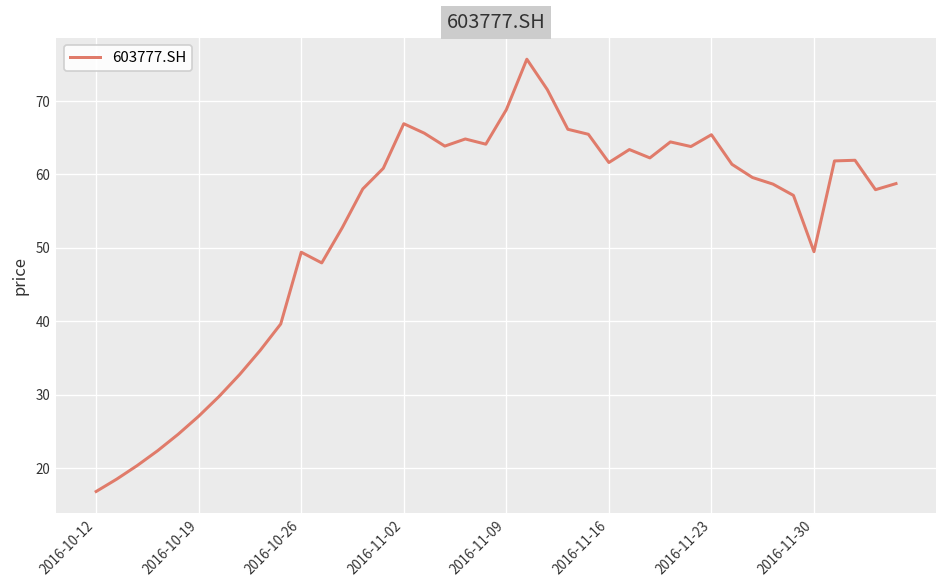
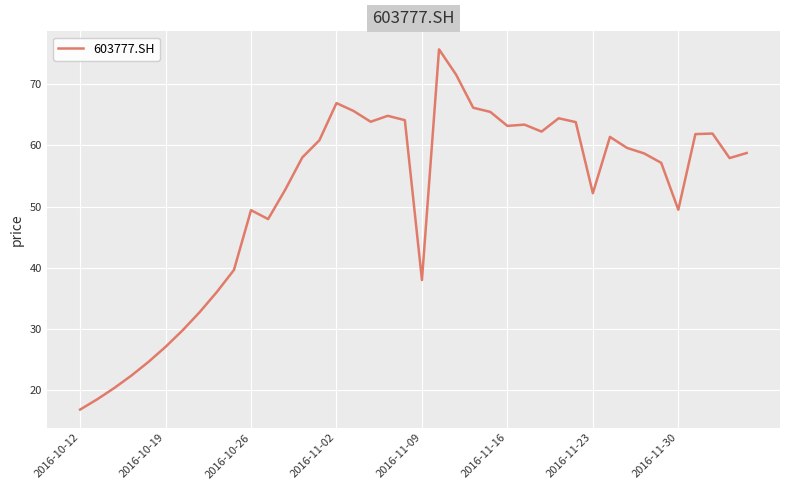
2016-11-09: 69 -> 38
2016-11-16: 62 -> 63
2016-11-23: 65 -> 52
